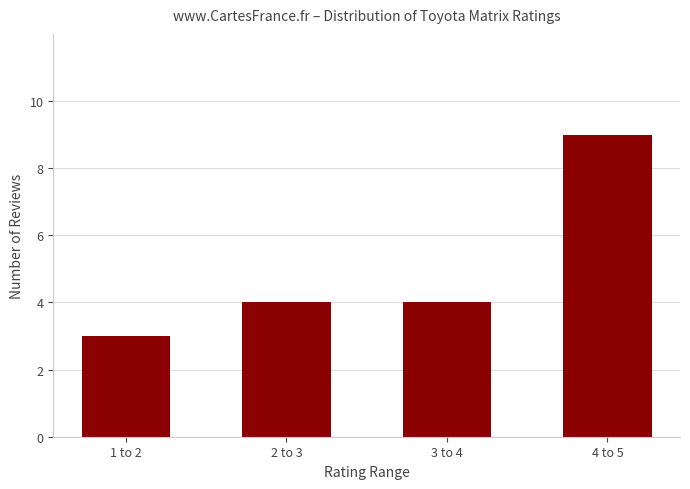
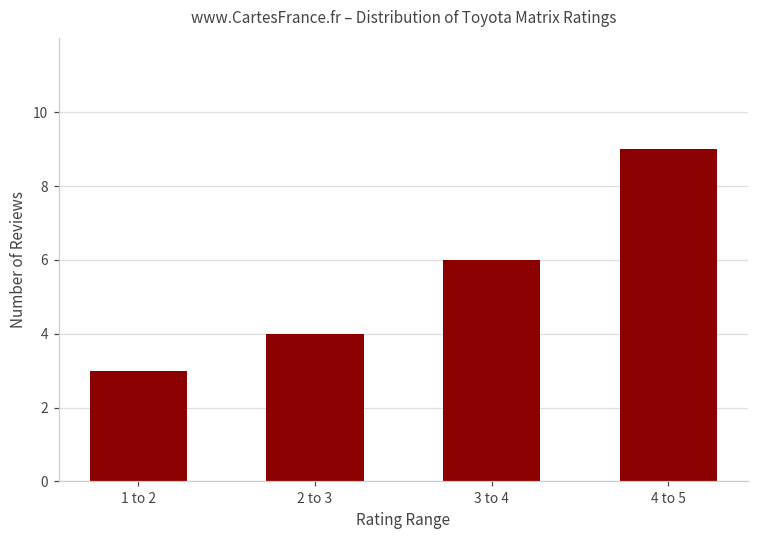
3 to 4: 4 -> 6
